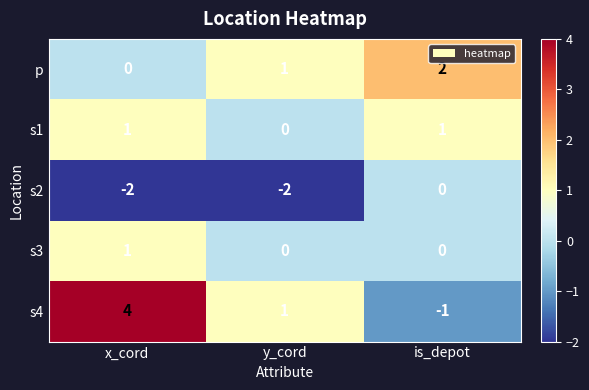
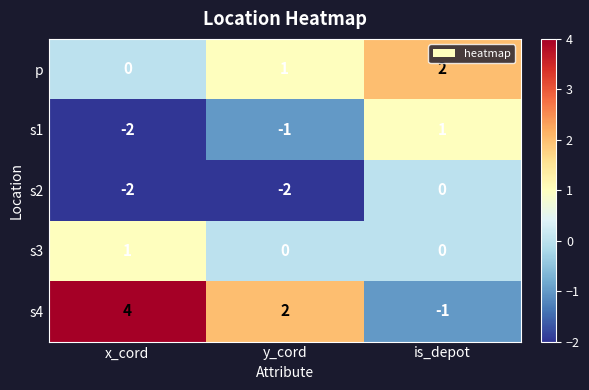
s1, x_cord: 1 -> -2
s1, y_cord: 0 -> -1
s4, y_cord: 1 -> 2
